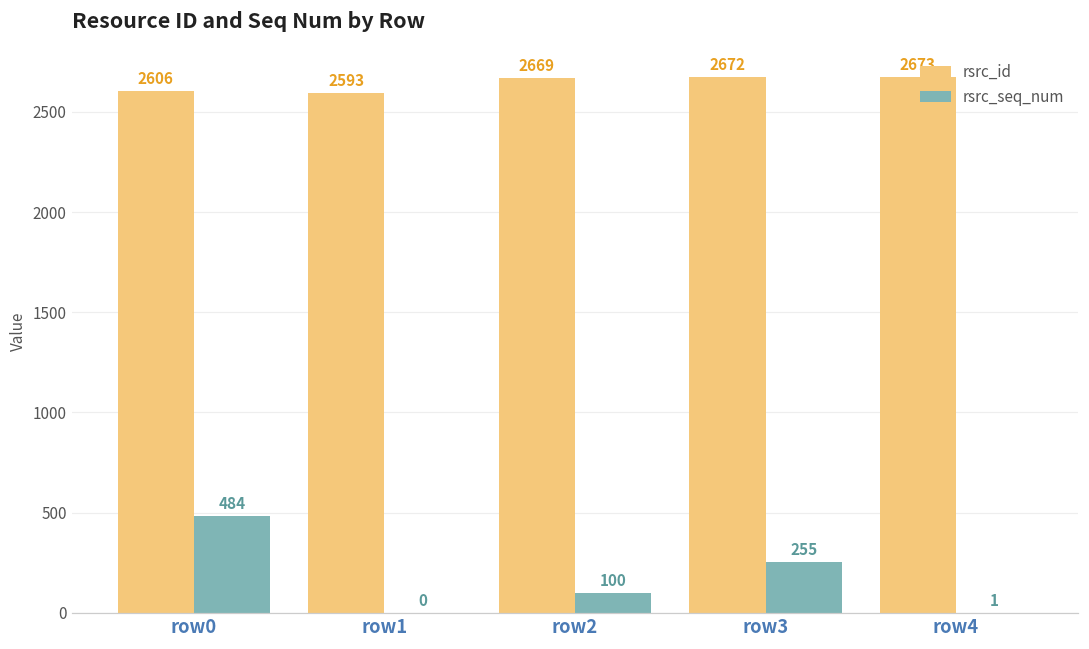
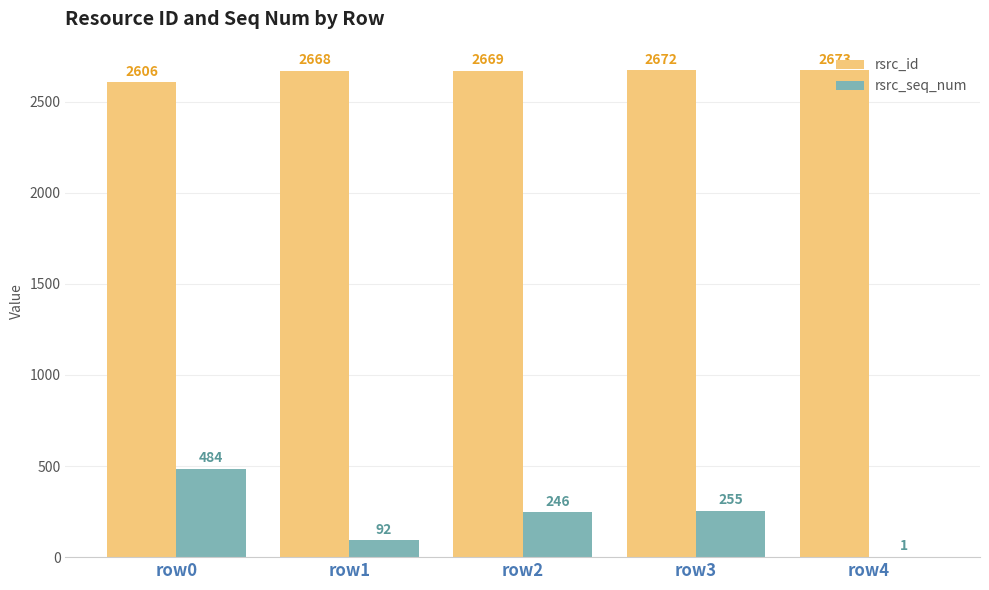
rsrc_id, row1: 2593 -> 2668
rsrc_seq_num, row1: 0 -> 92
rsrc_seq_num, row2: 100 -> 246
